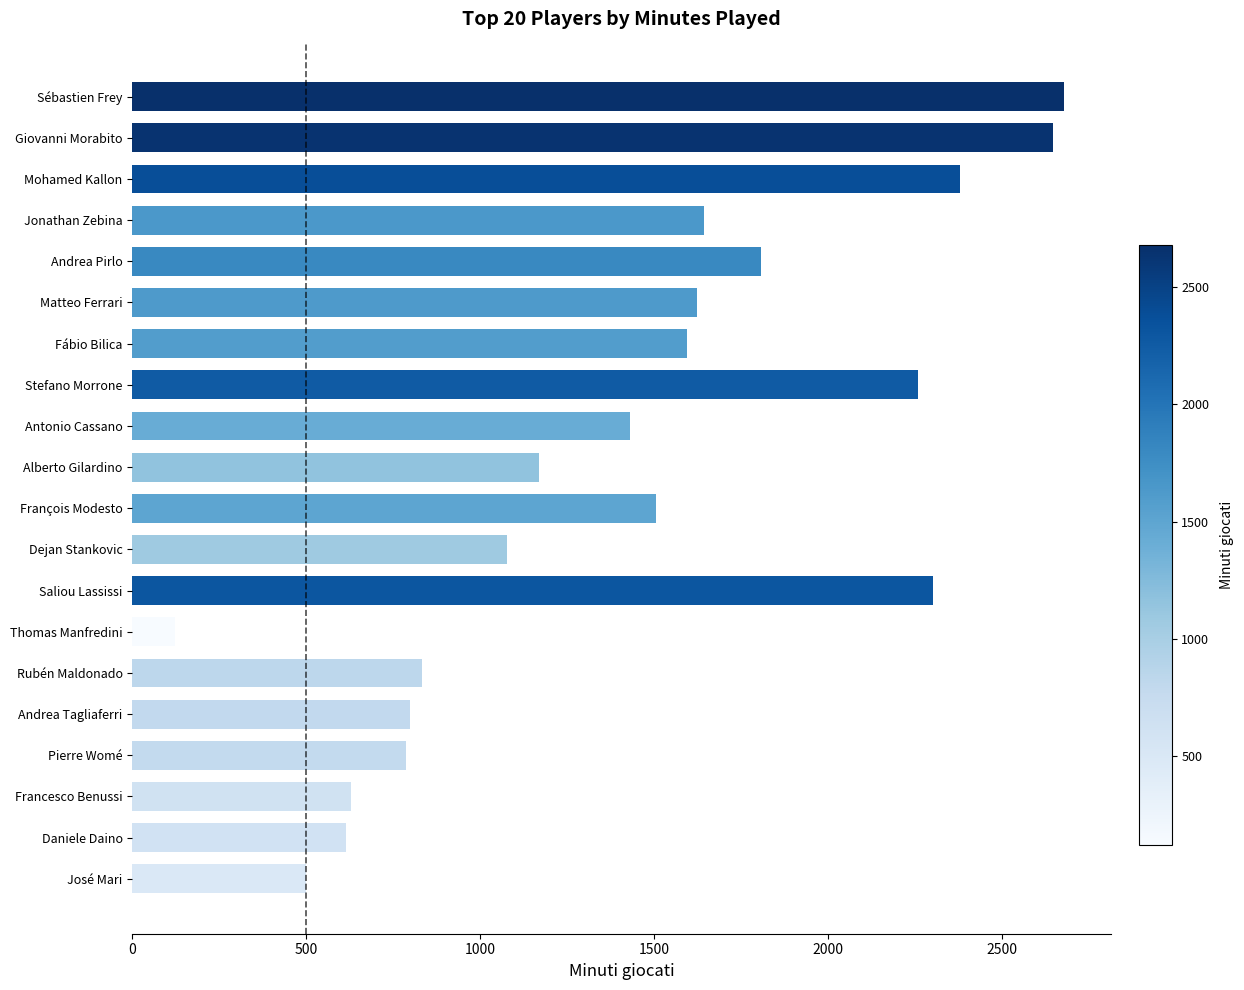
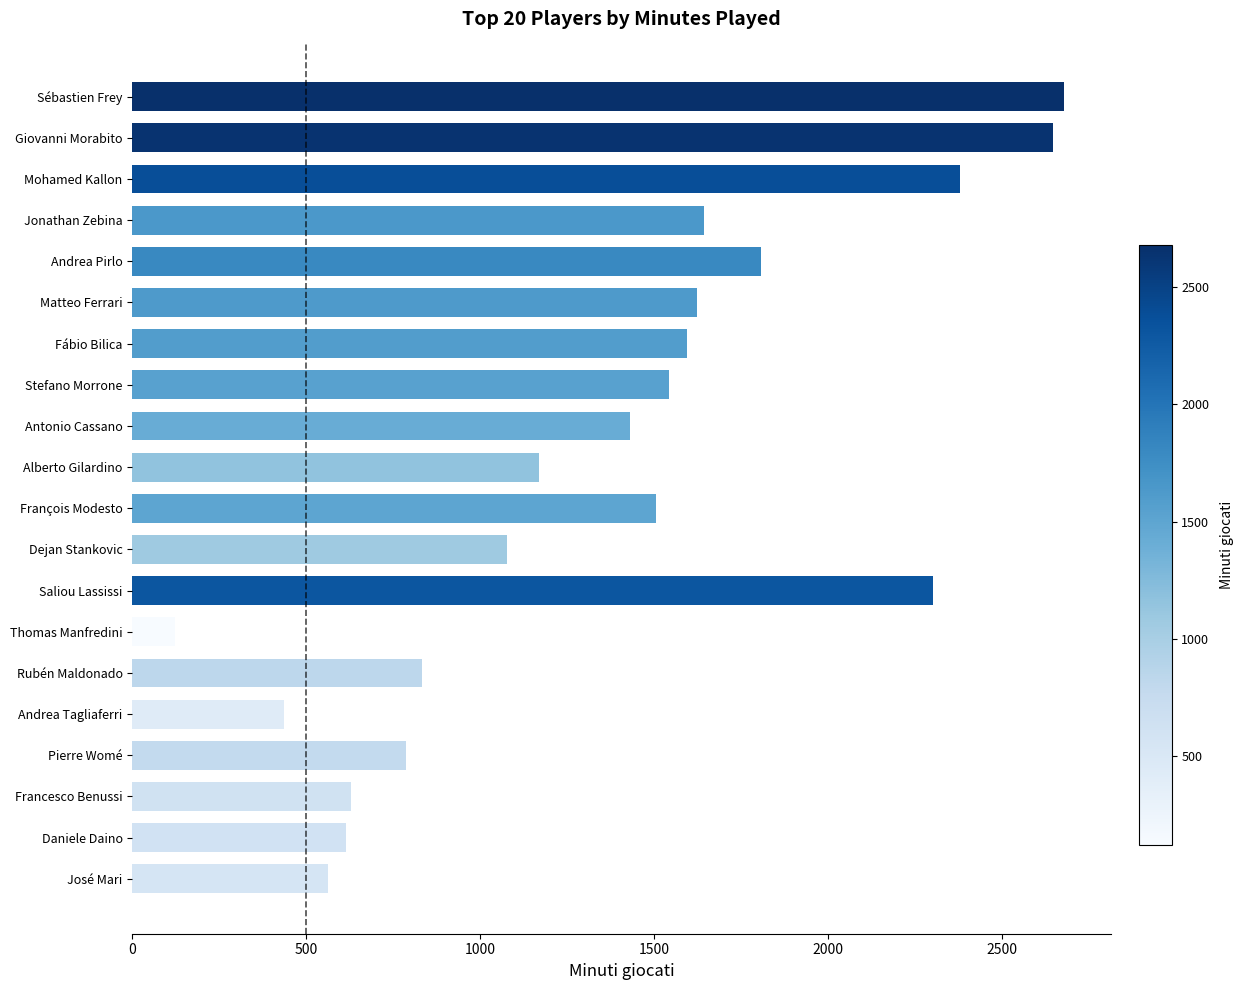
Stefano Morrone: 2260 -> 1540
Andrea Tagliaferri: 800 -> 440
José Mari: 500 -> 560
